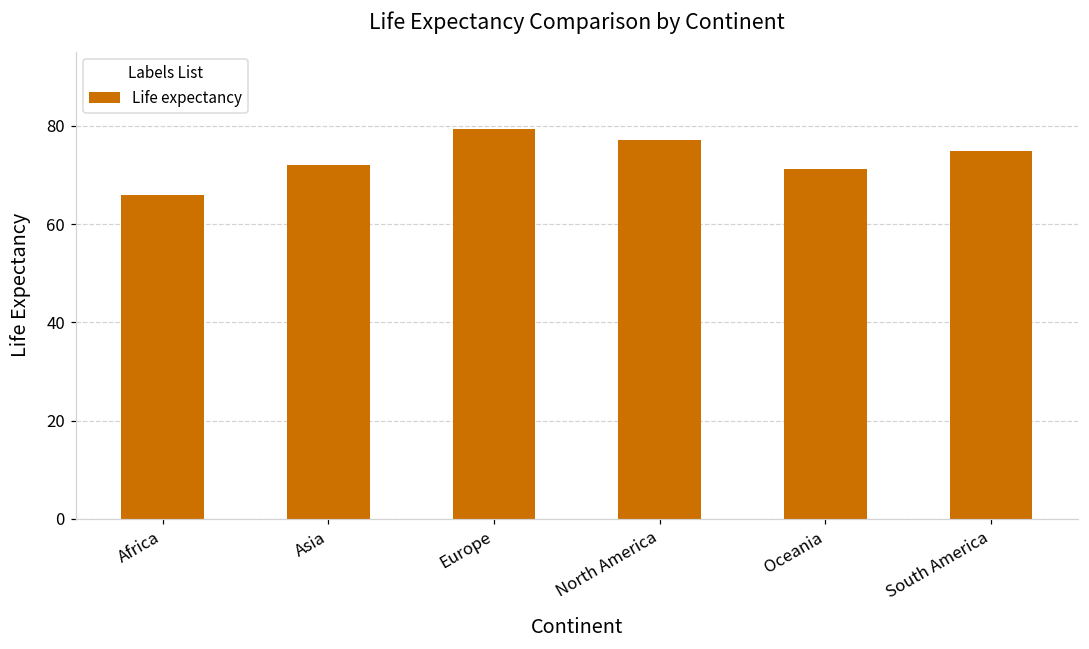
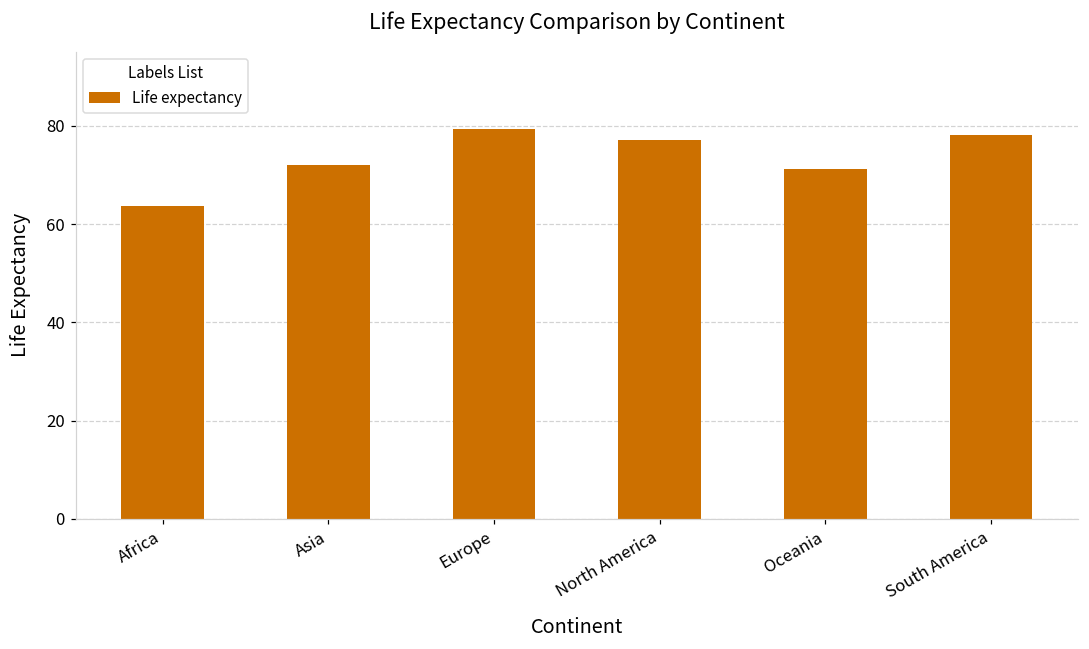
Africa: 66 -> 64
South America: 75 -> 78
